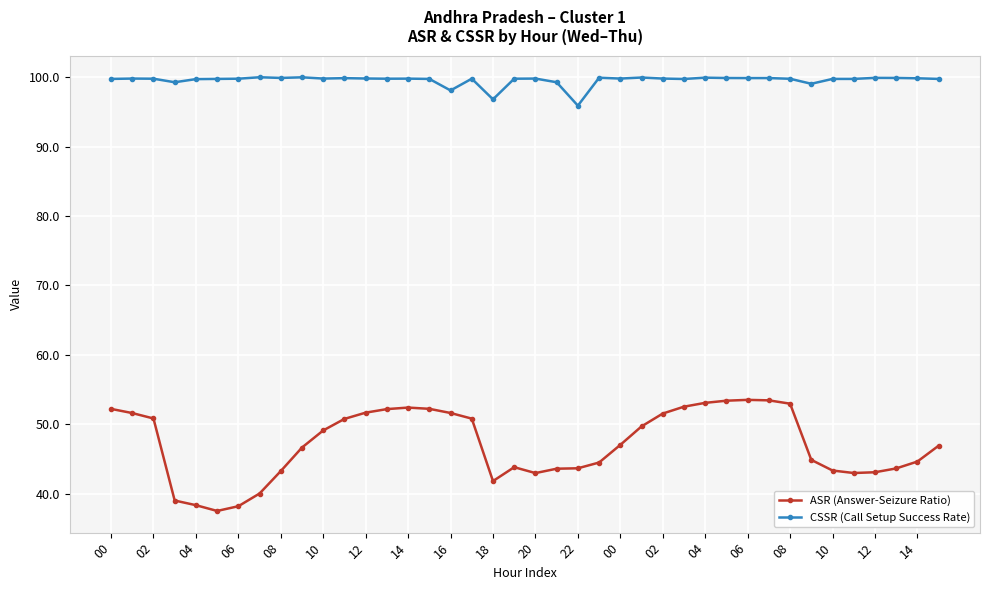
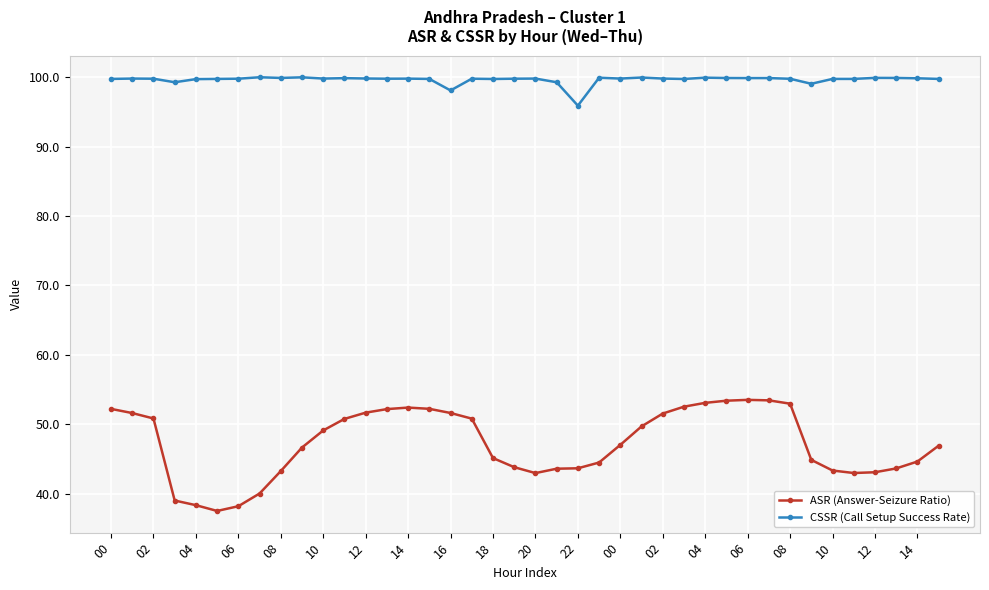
ASR (Answer-Seizure Ratio), 18: 42 -> 45
CSSR (Call Setup Success Rate), 18: 97 -> 100
